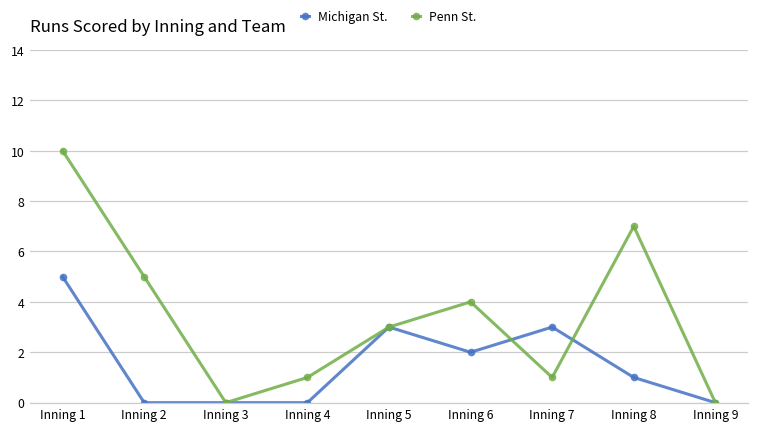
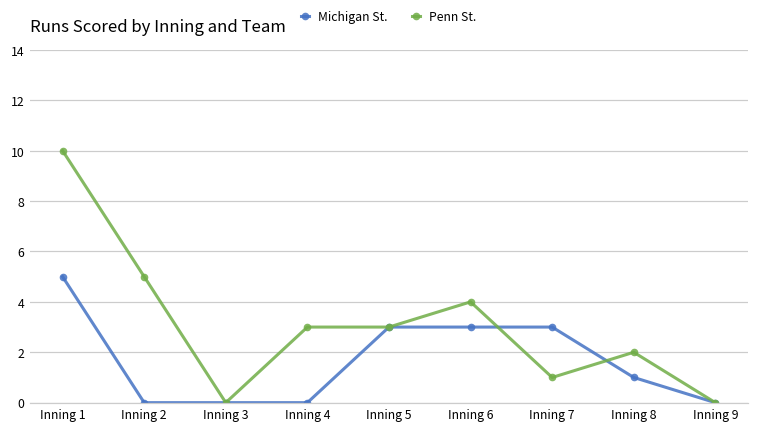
Penn St., Inning 4: 1 -> 3
Michigan St., Inning 6: 2 -> 3
Penn St., Inning 8: 7 -> 2
